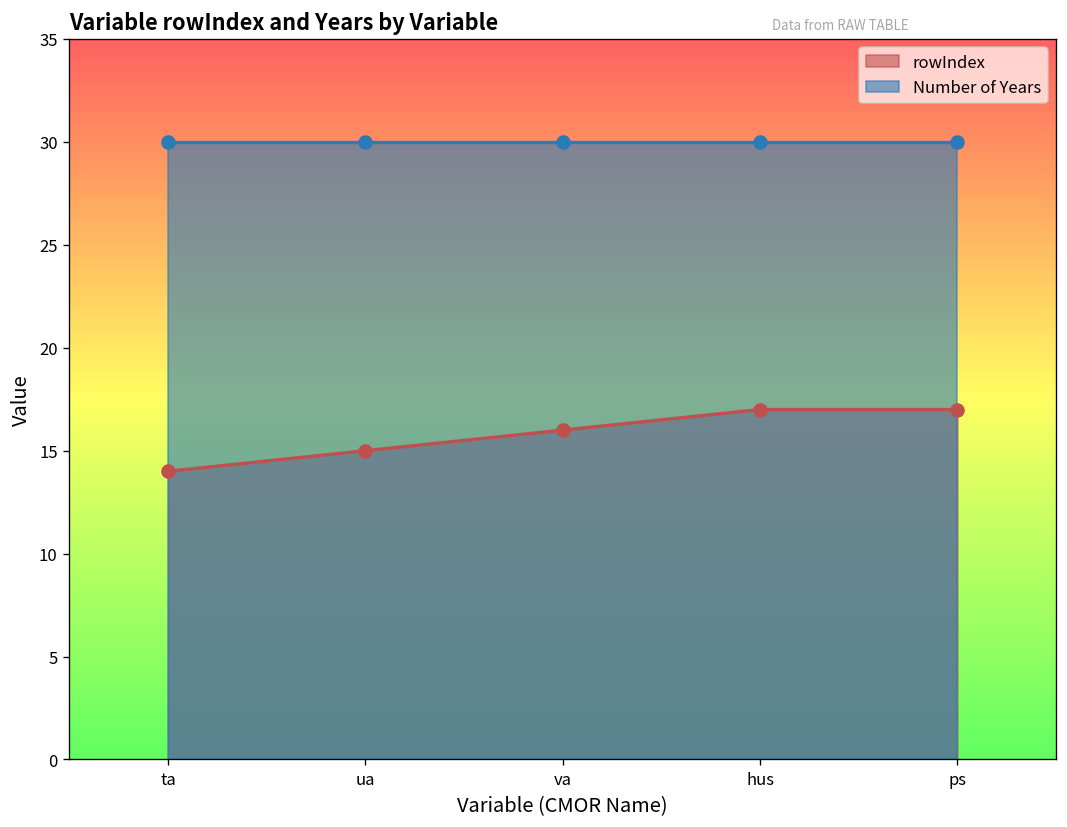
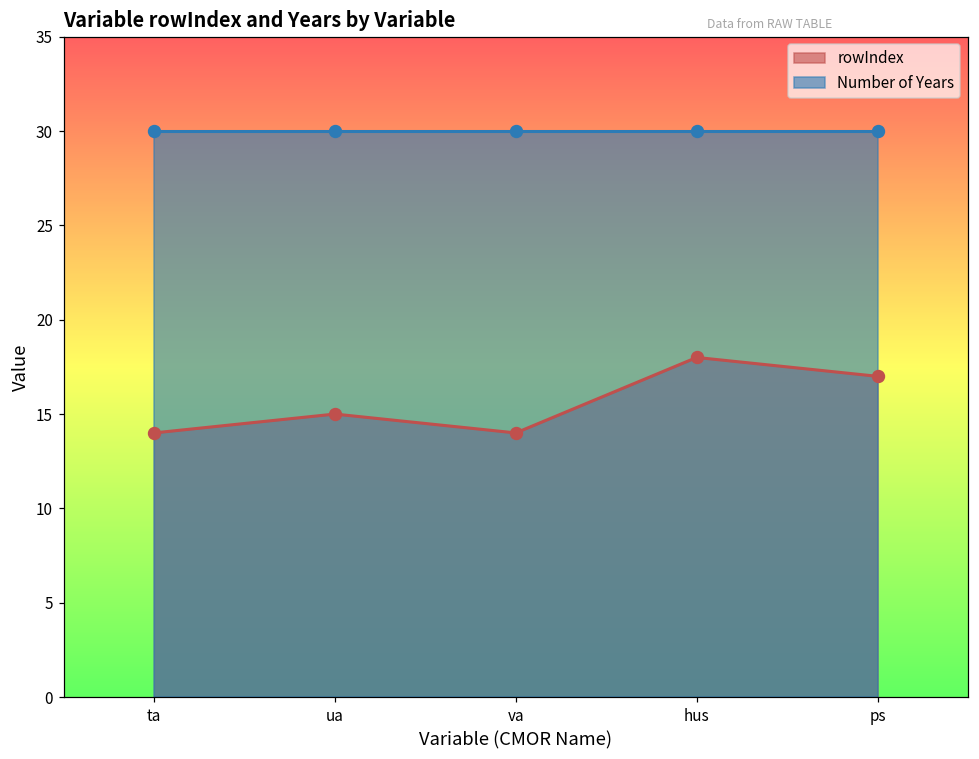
rowIndex, va: 16 -> 14
rowIndex, hus: 17 -> 18
